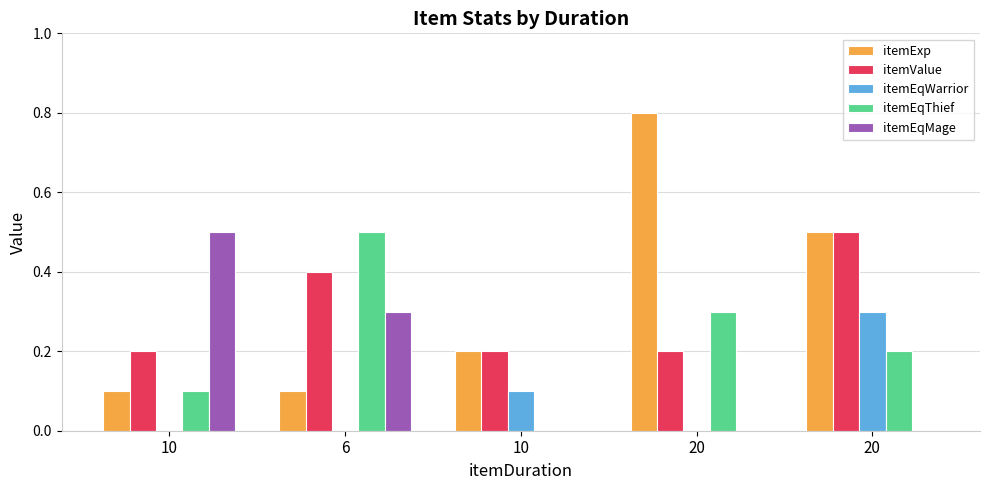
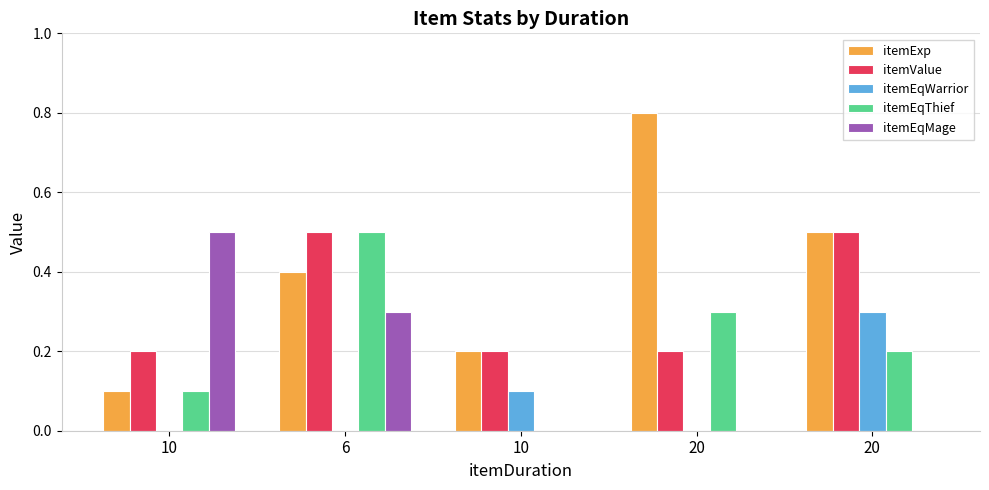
itemExp, 6: 0.1 -> 0.4
itemValue, 6: 0.4 -> 0.5
